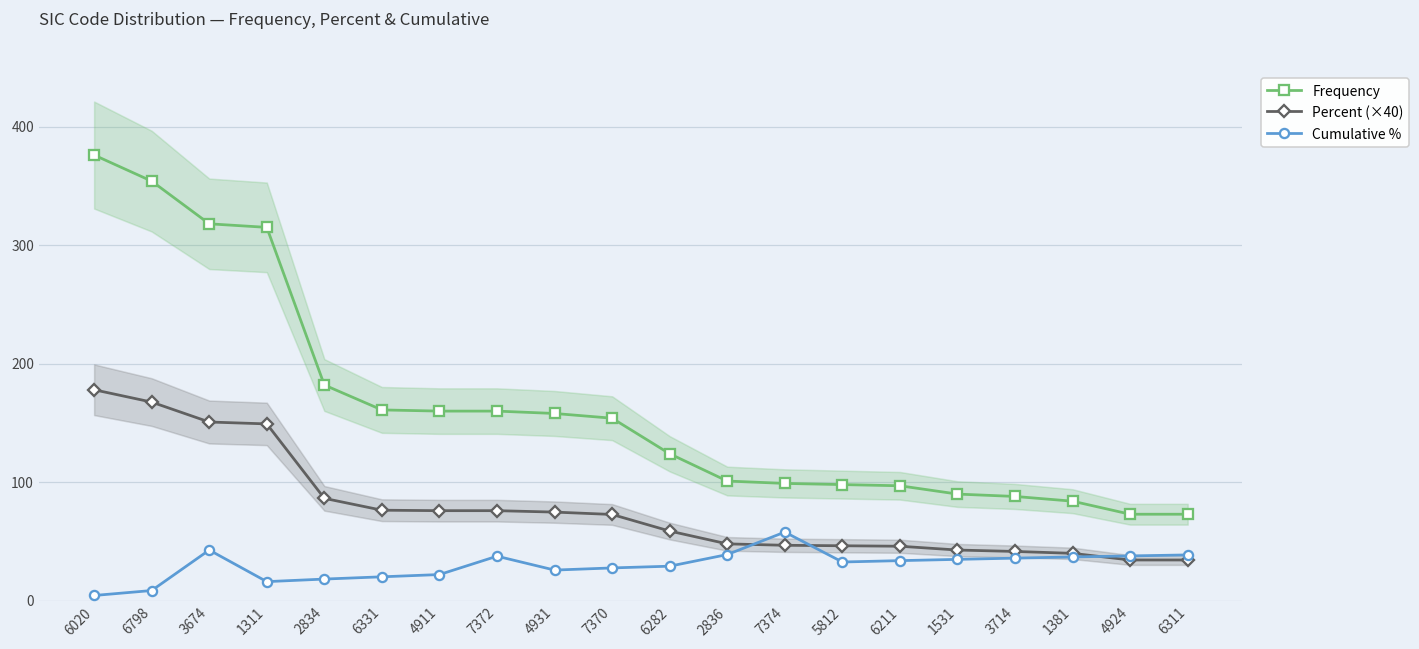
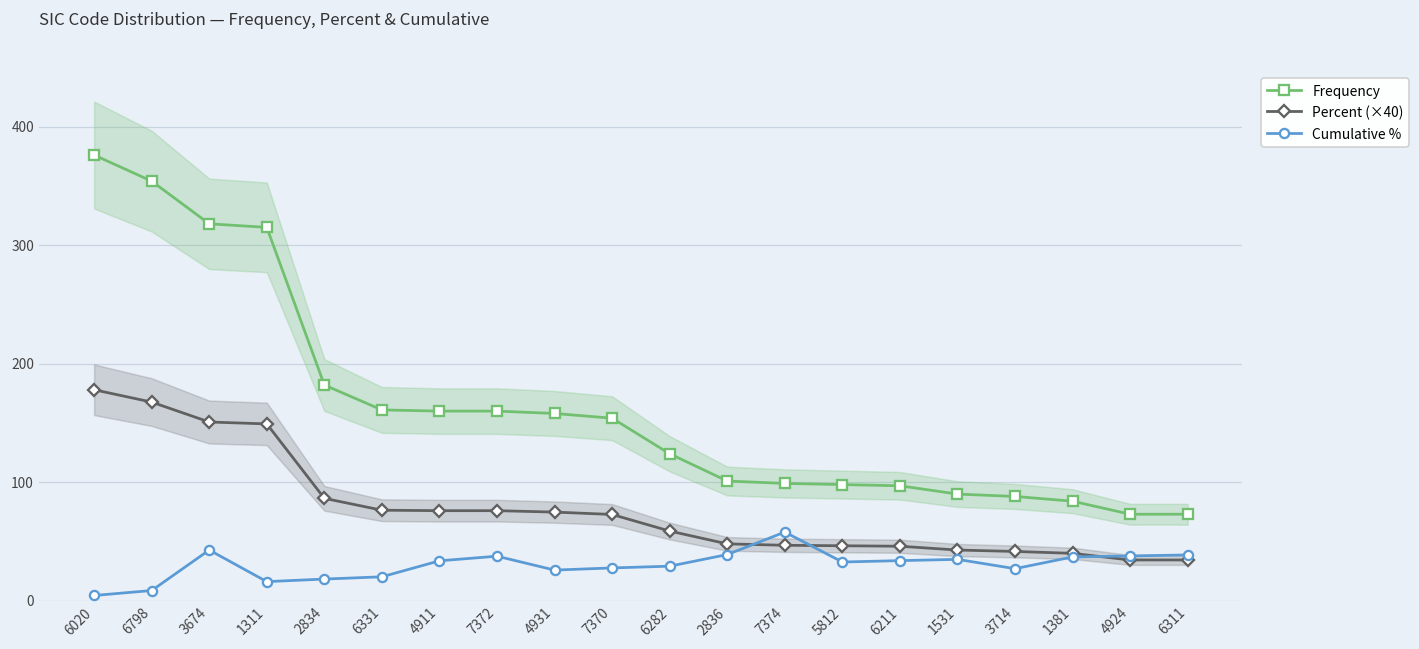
Cumulative %, 4911: 22 -> 34
Cumulative %, 3714: 36 -> 27
